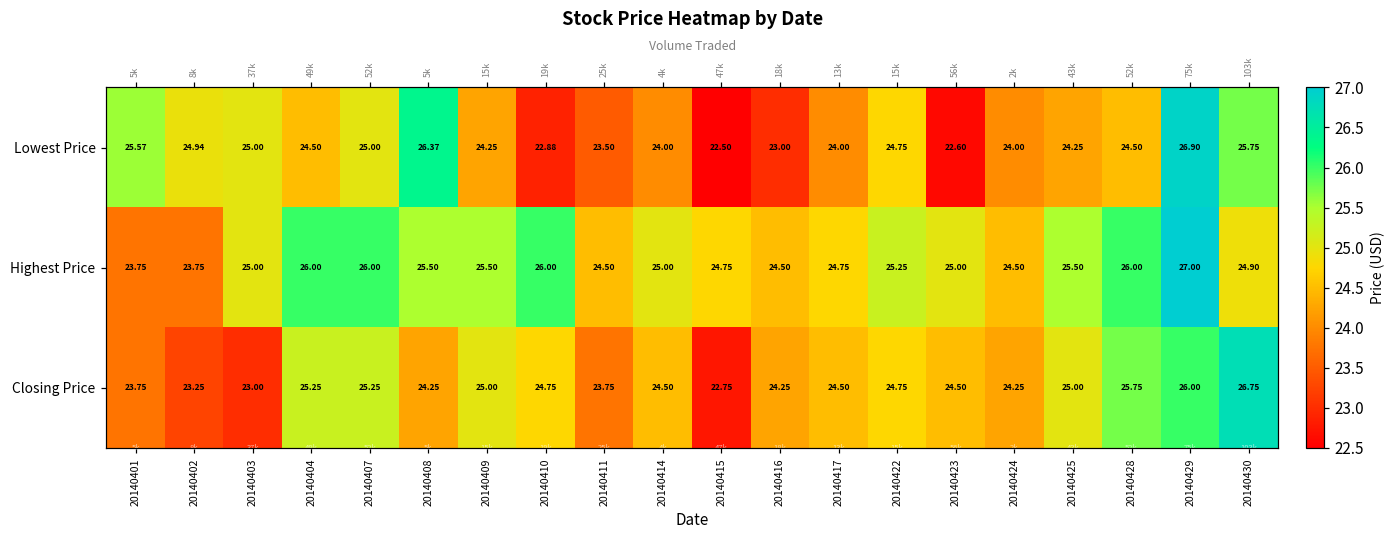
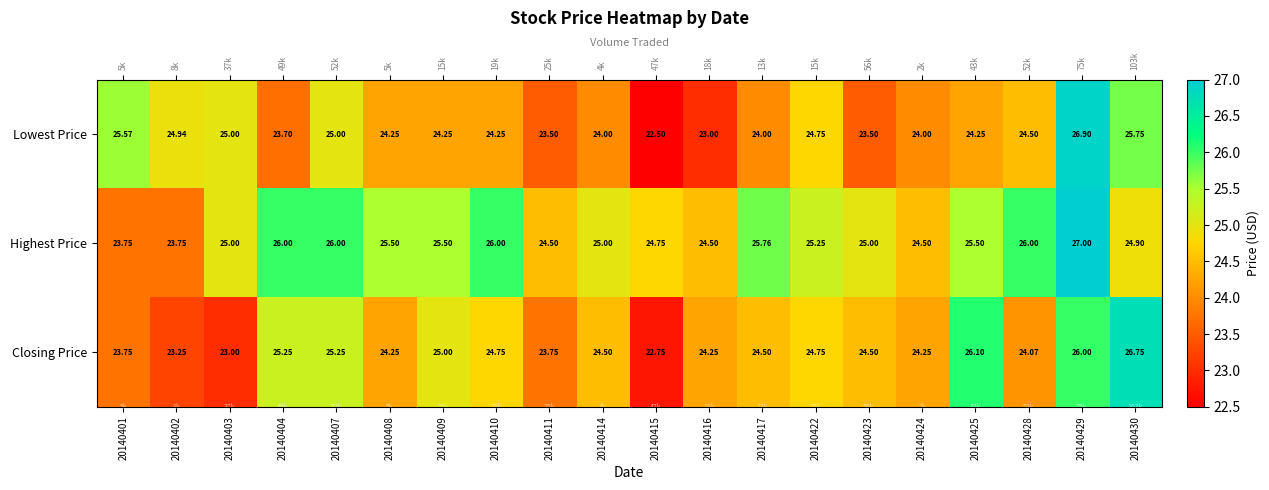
Lowest Price, 20140404: 24.50 -> 23.70
Lowest Price, 20140408: 26.37 -> 24.25
Lowest Price, 20140410: 22.88 -> 24.25
Lowest Price, 20140423: 22.60 -> 23.50
Highest Price, 20140417: 24.75 -> 25.76
Closing Price, 20140425: 25.00 -> 26.10
Closing Price, 20140428: 25.75 -> 24.07
